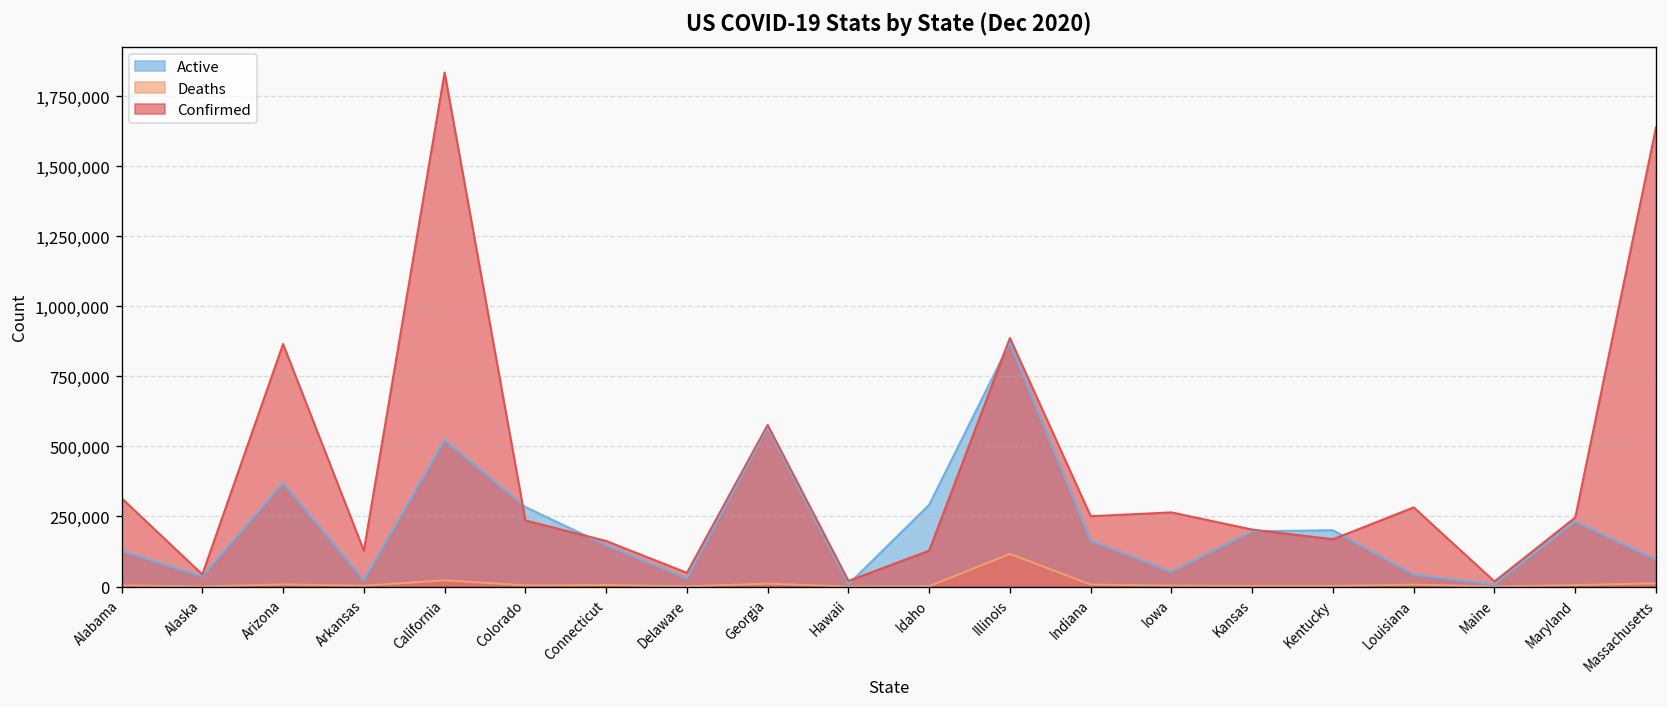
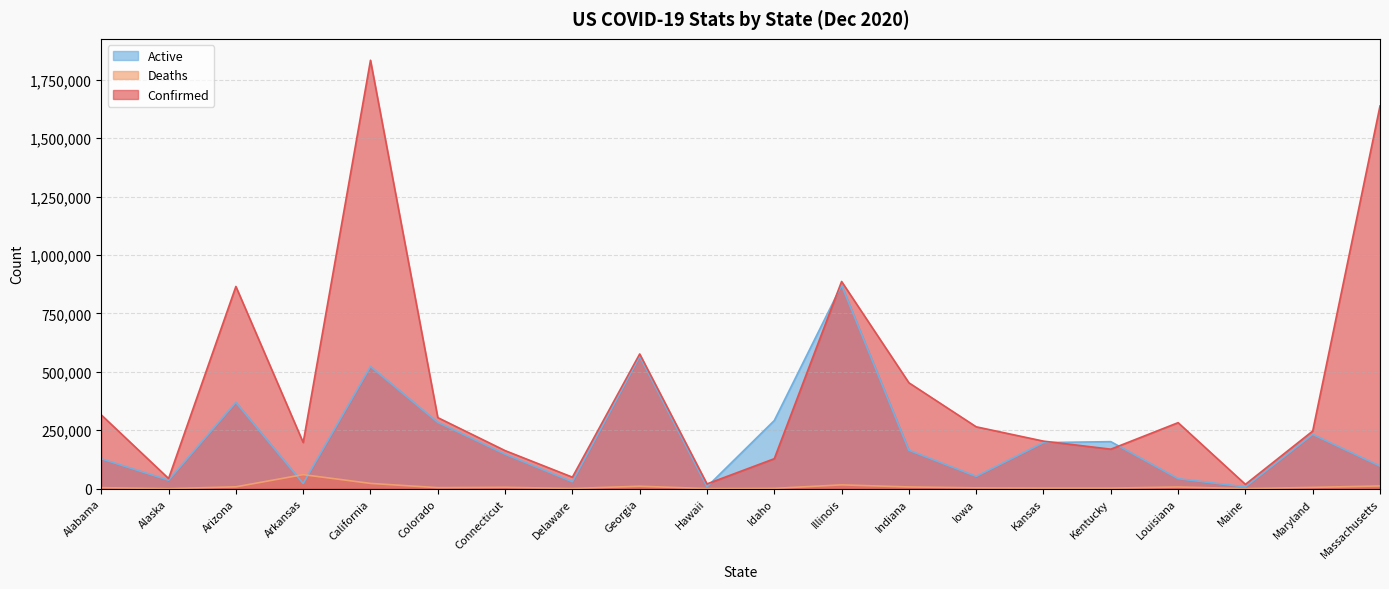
Deaths, Arkansas: 0 -> 60,000
Confirmed, Arkansas: 130,000 -> 200,000
Confirmed, Colorado: 240,000 -> 300,000
Deaths, Illinois: 120,000 -> 20,000
Confirmed, Indiana: 250,000 -> 450,000
